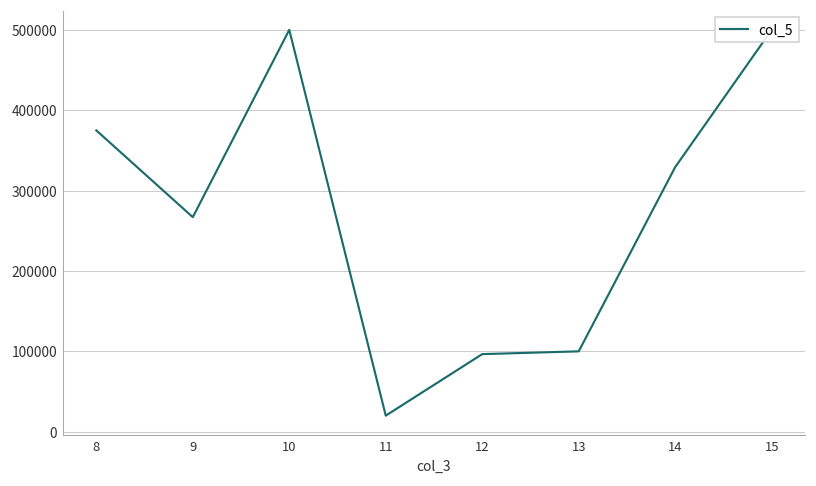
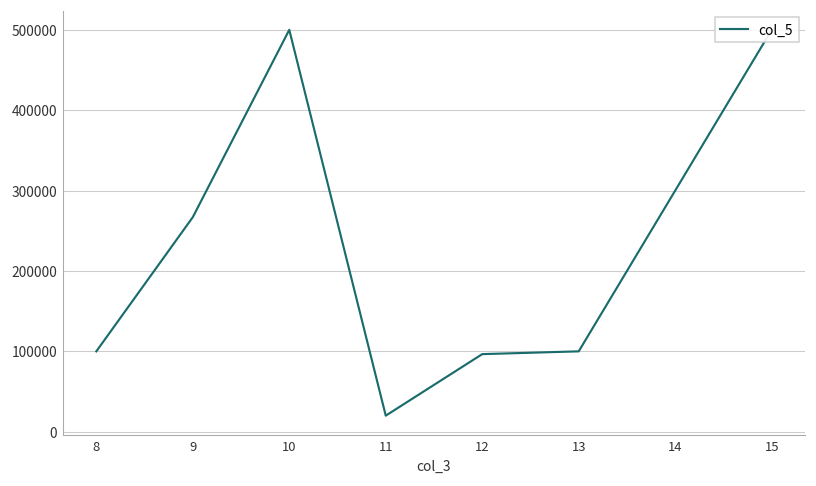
8: 370000 -> 100000
14: 330000 -> 300000
